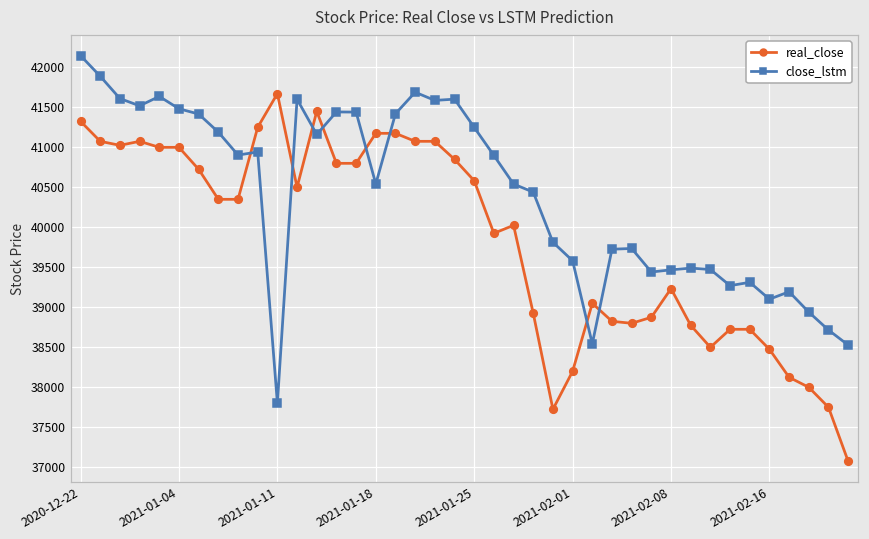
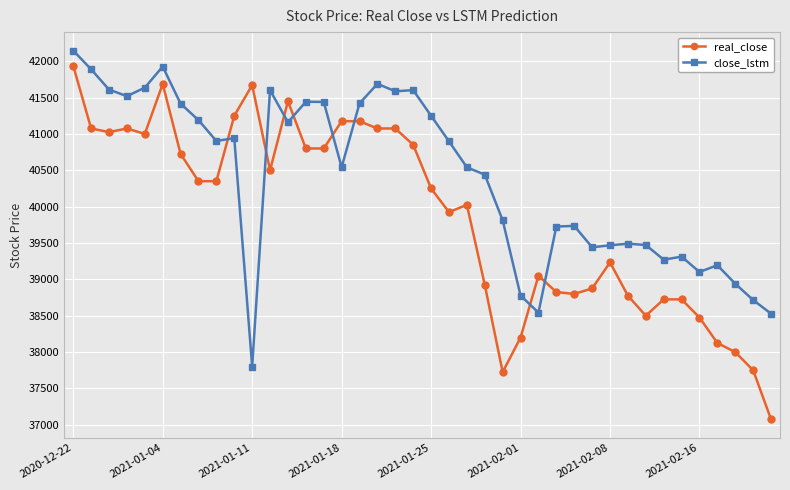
real_close, 2020-12-22: 41300 -> 41900
real_close, 2021-01-04: 41000 -> 41700
close_lstm, 2021-01-04: 41500 -> 41900
real_close, 2021-01-25: 40600 -> 40300
close_lstm, 2021-02-01: 39600 -> 38800
